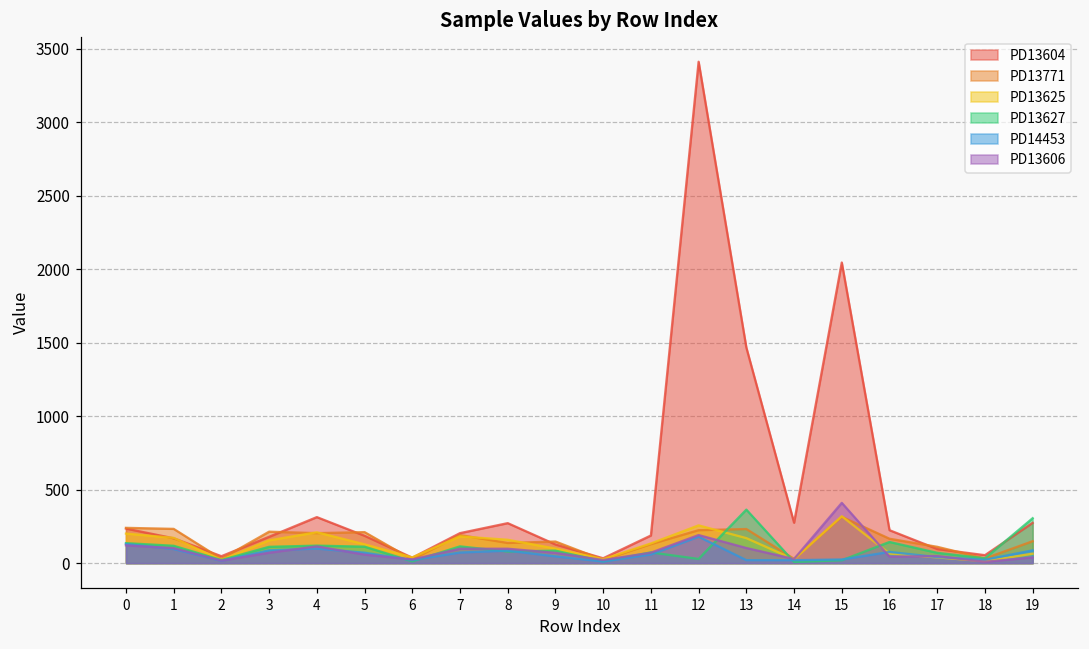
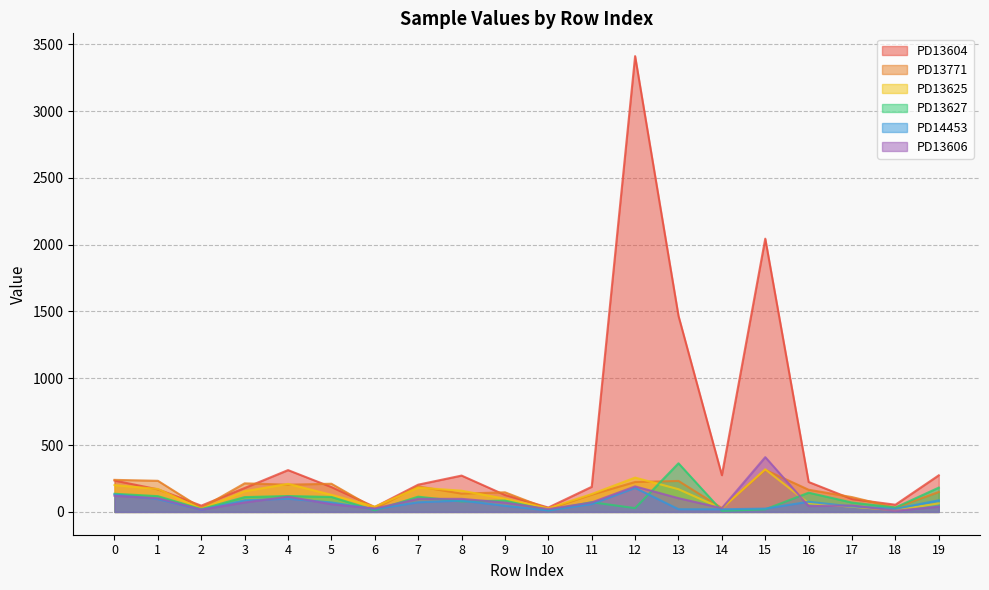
PD13627, 19: 310 -> 180
